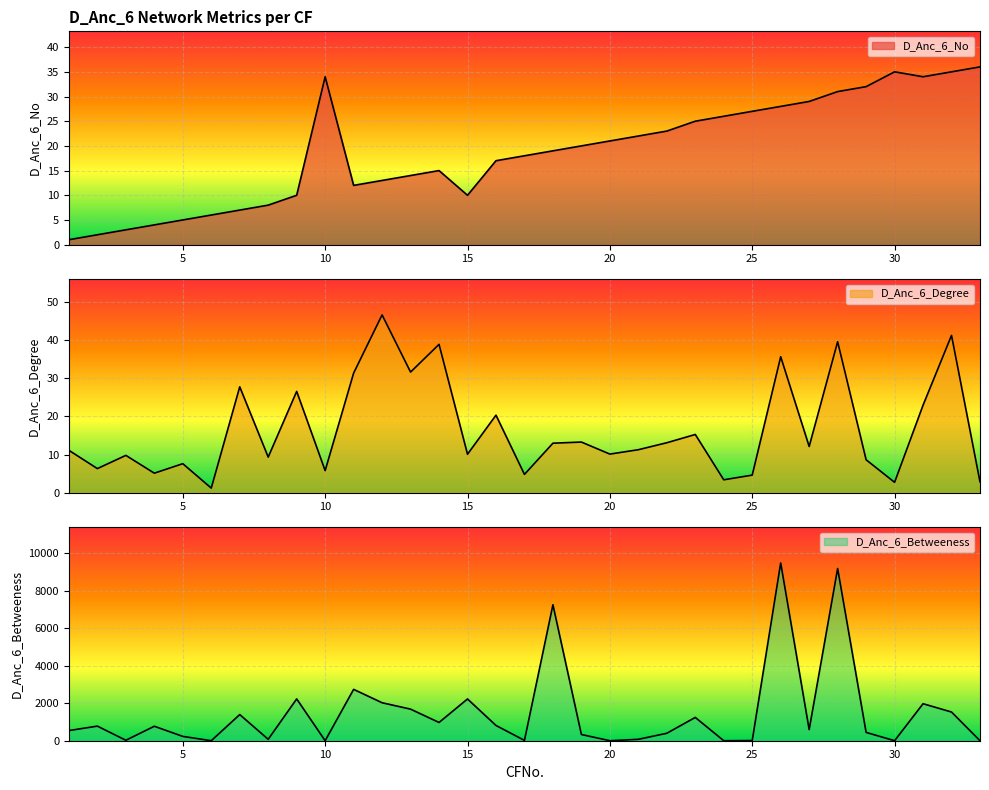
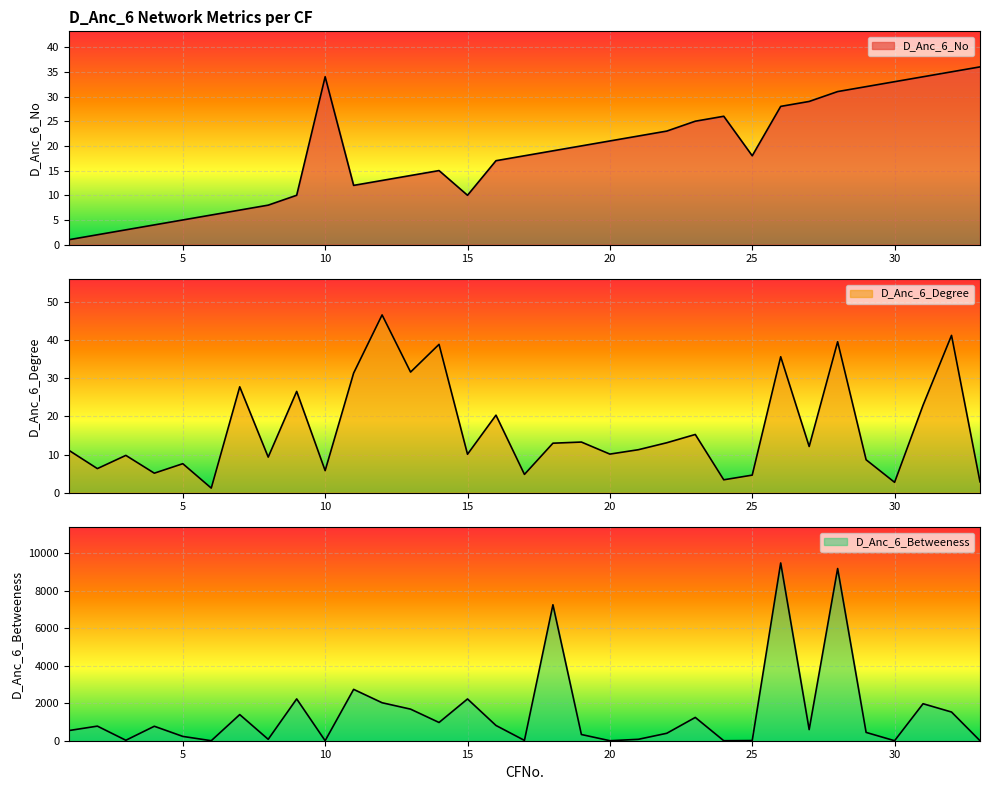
D_Anc_6 Network Metrics per CF, 25: 27 -> 18
D_Anc_6 Network Metrics per CF, 30: 35 -> 33
